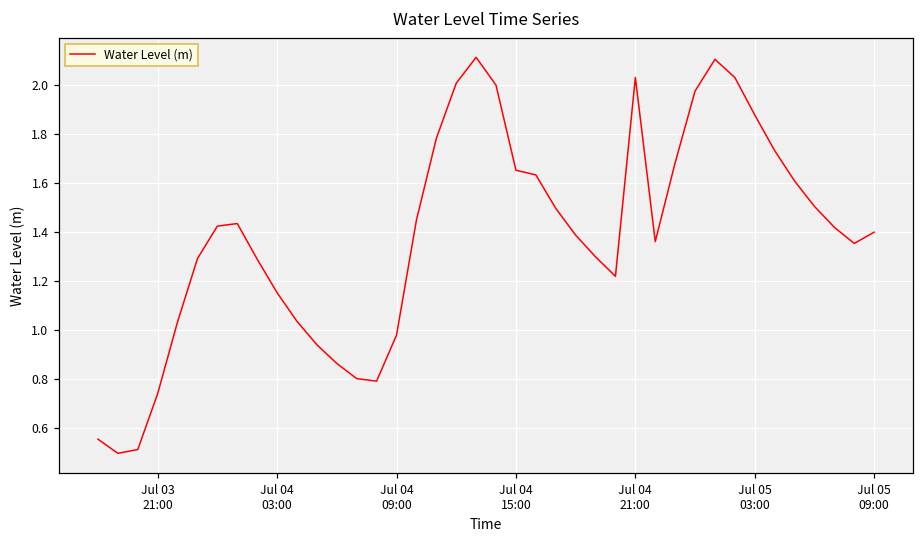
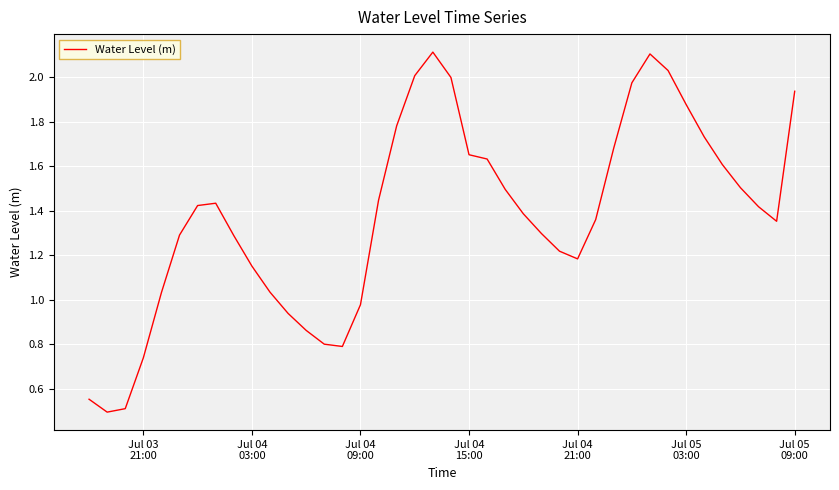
Jul 04 21:00: 2.03 -> 1.18
Jul 05 09:00: 1.40 -> 1.94
